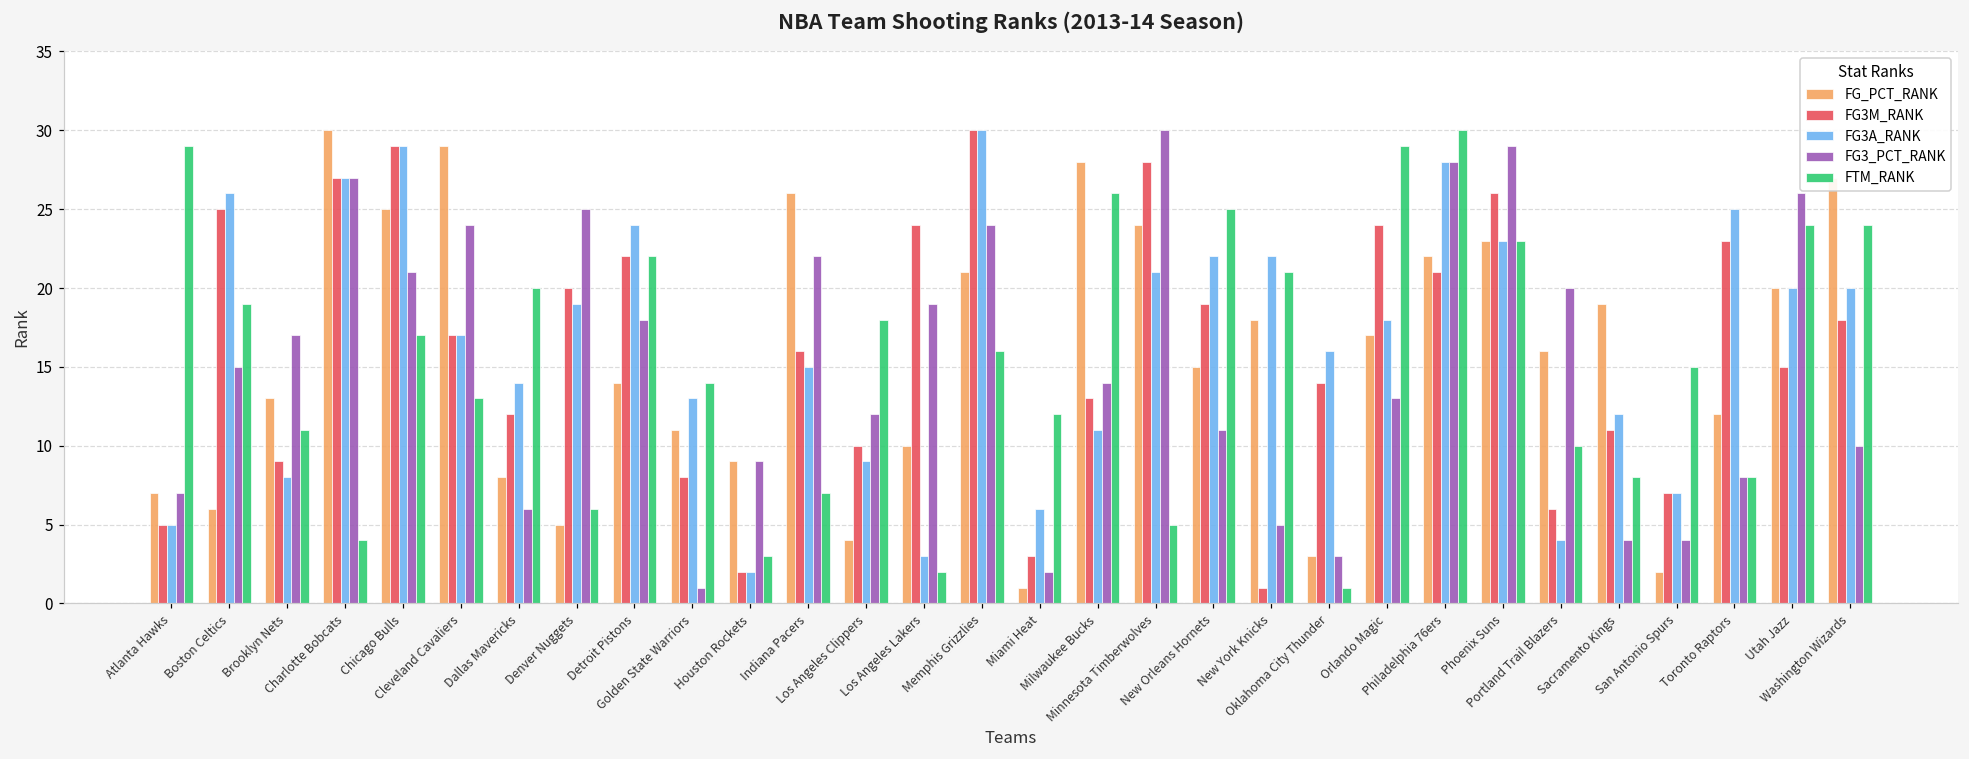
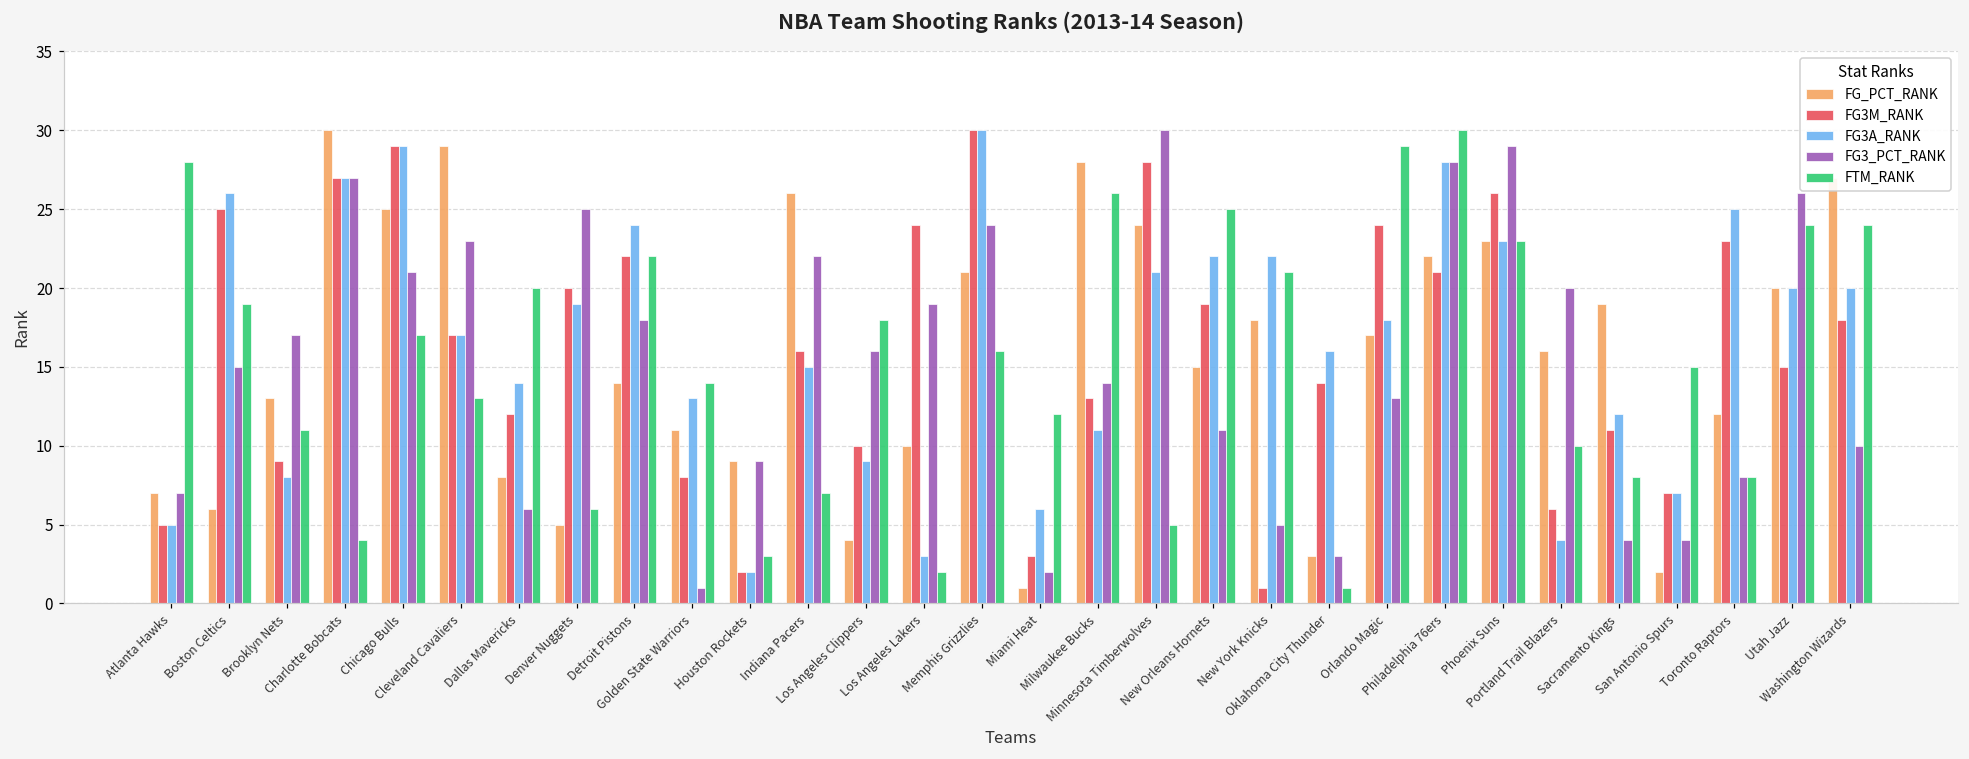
FTM_RANK, Atlanta Hawks: 29 -> 28
FG3_PCT_RANK, Cleveland Cavaliers: 24 -> 23
FG3_PCT_RANK, Los Angeles Clippers: 12 -> 16
